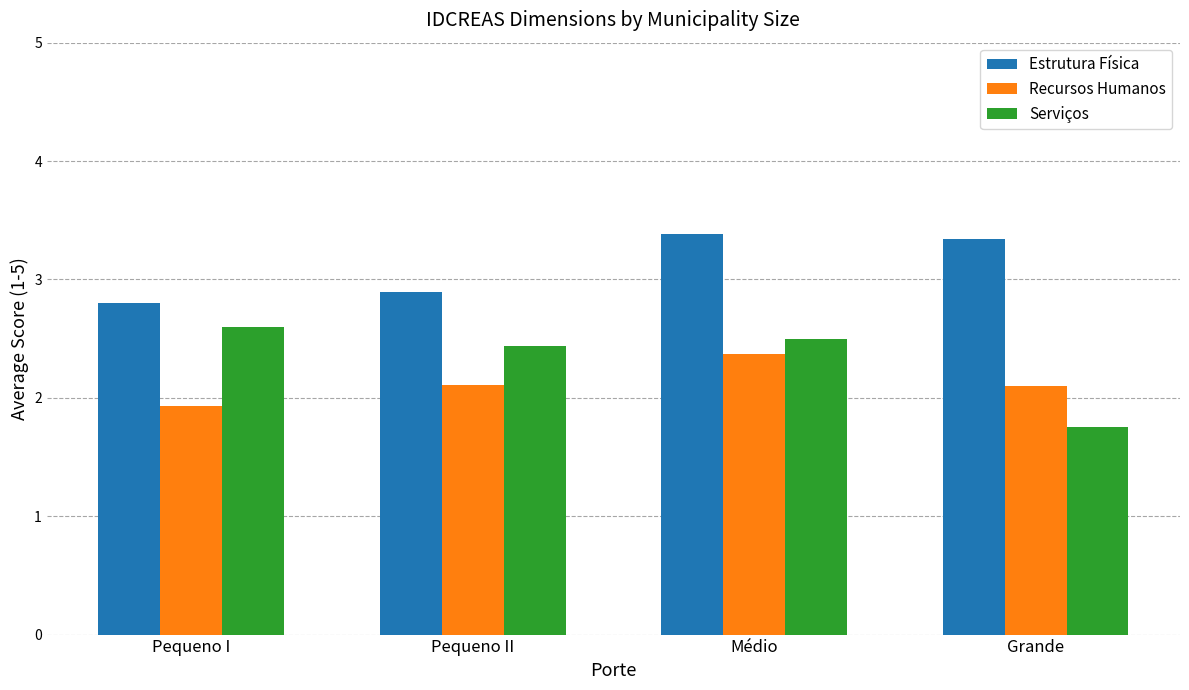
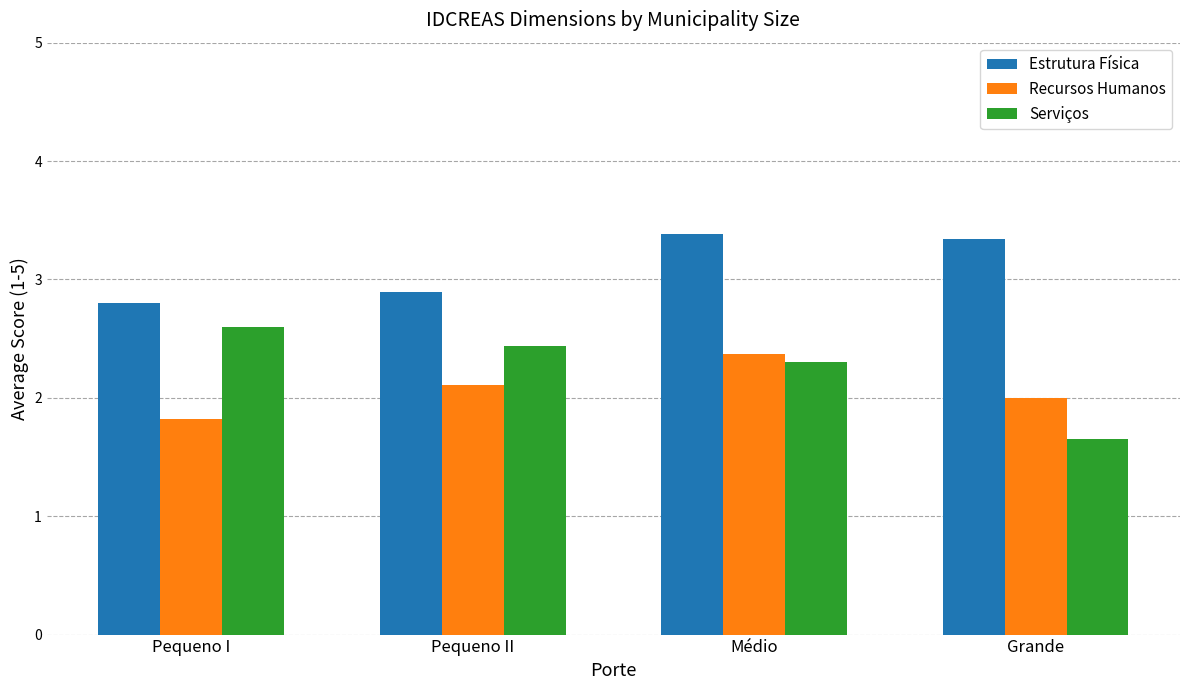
Recursos Humanos, Pequeno I: 1.93 -> 1.82
Serviços, Médio: 2.5 -> 2.3
Recursos Humanos, Grande: 2.1 -> 2.0
Serviços, Grande: 1.75 -> 1.65
